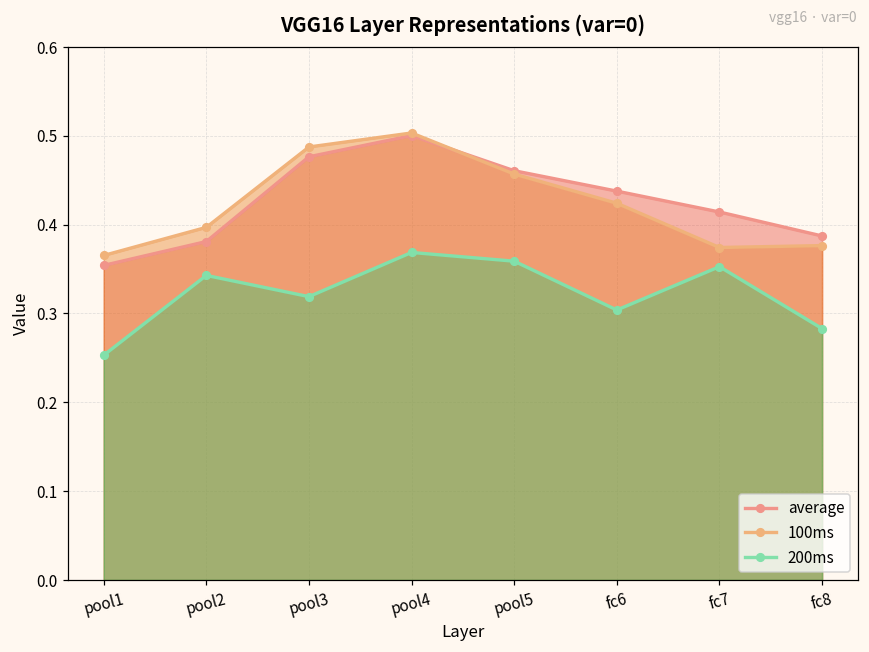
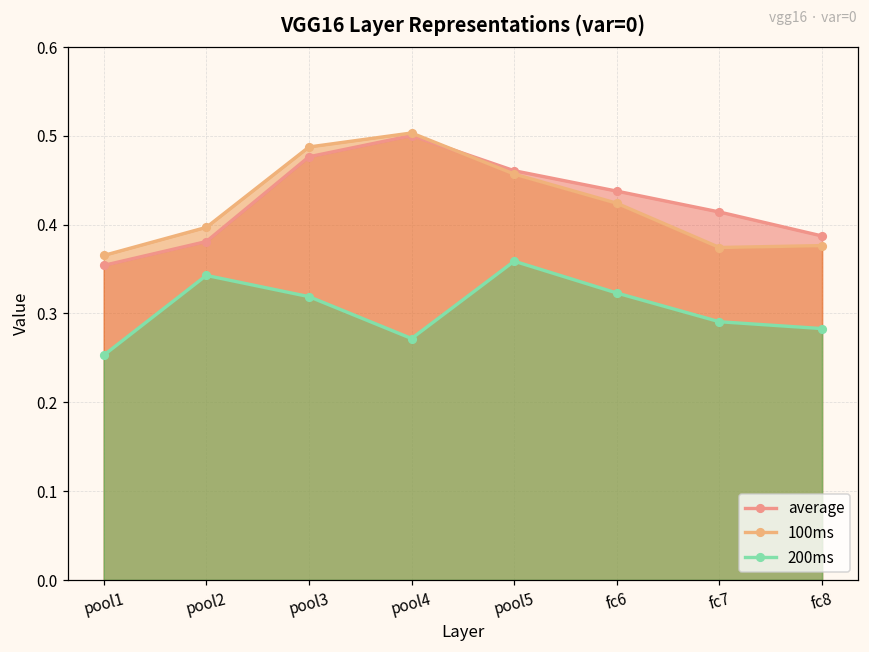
200ms, pool4: 0.37 -> 0.27
200ms, fc6: 0.30 -> 0.32
200ms, fc7: 0.35 -> 0.29
